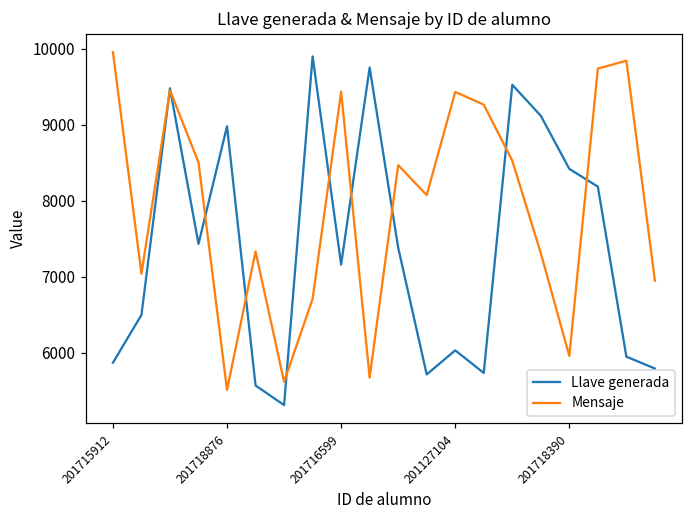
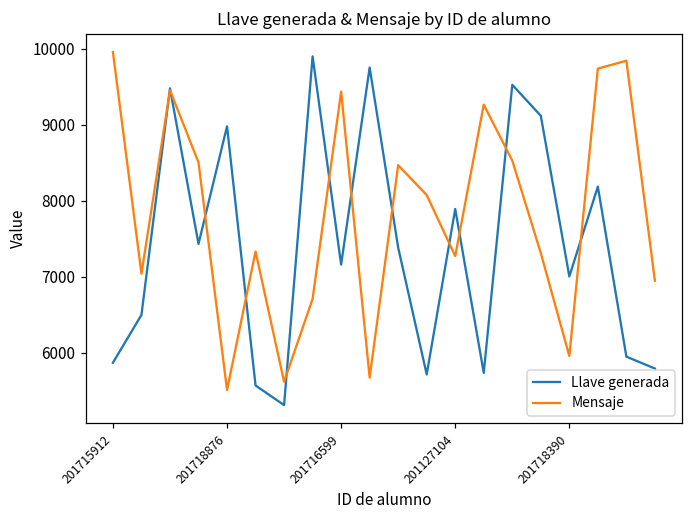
Llave generada, 201127104: 6000 -> 7900
Mensaje, 201127104: 9400 -> 7300
Llave generada, 201718390: 8400 -> 7000
